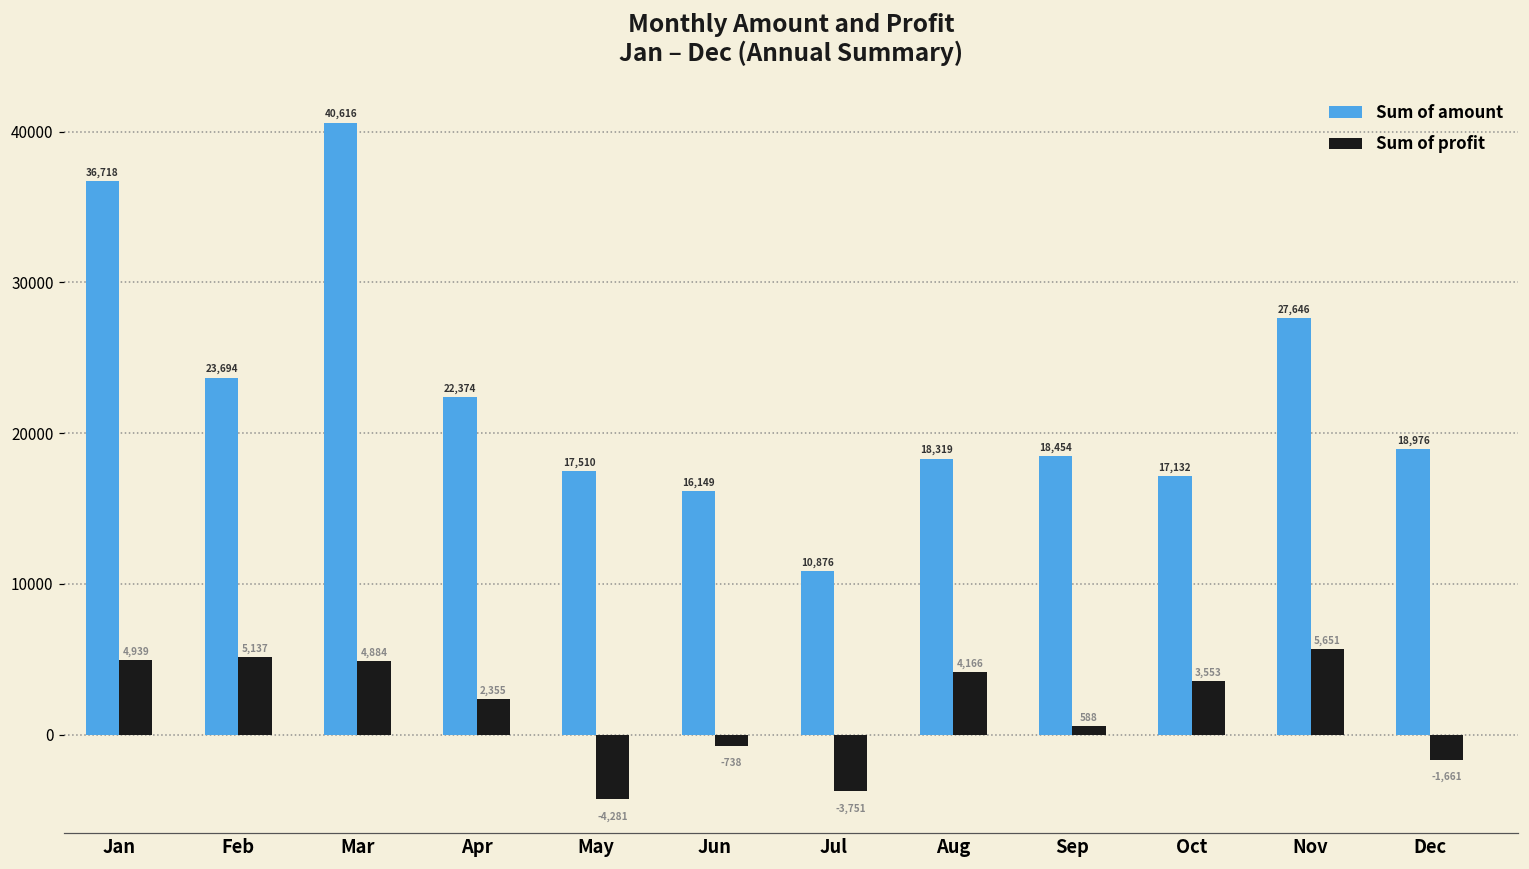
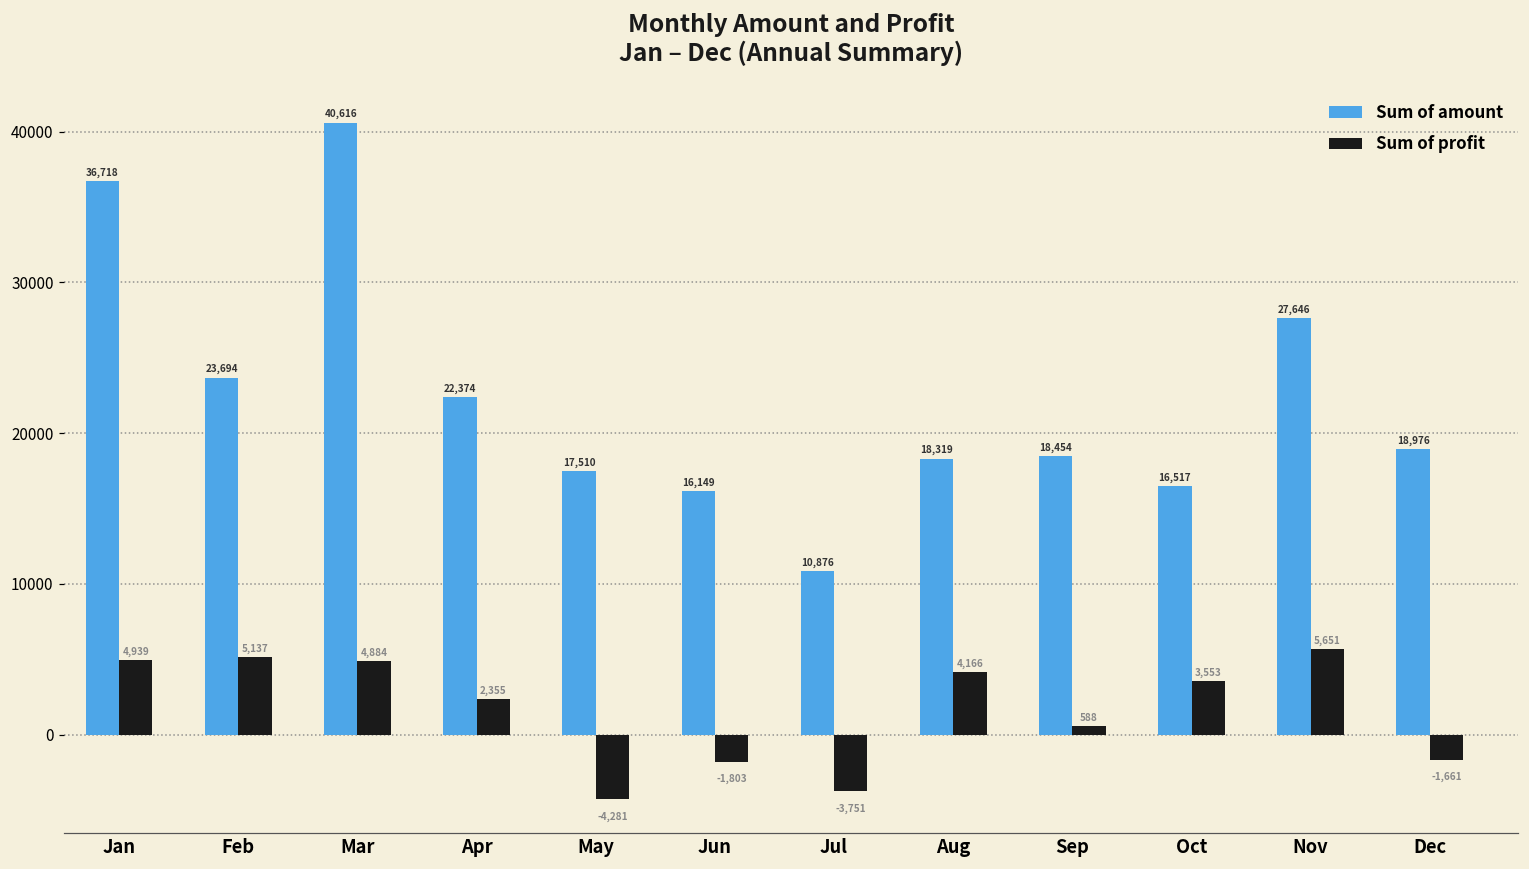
Sum of profit, Jun: -738 -> -1,803
Sum of amount, Oct: 17,132 -> 16,517
